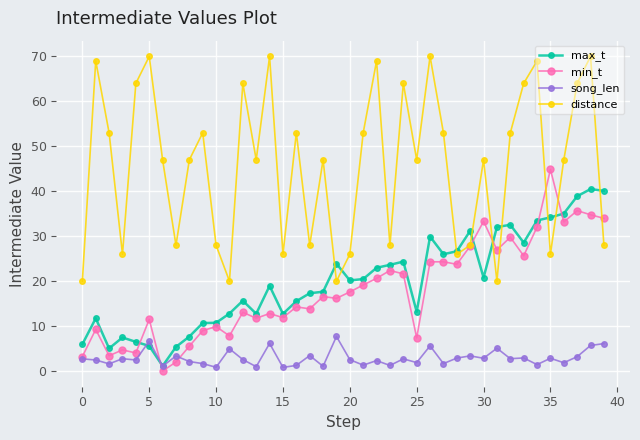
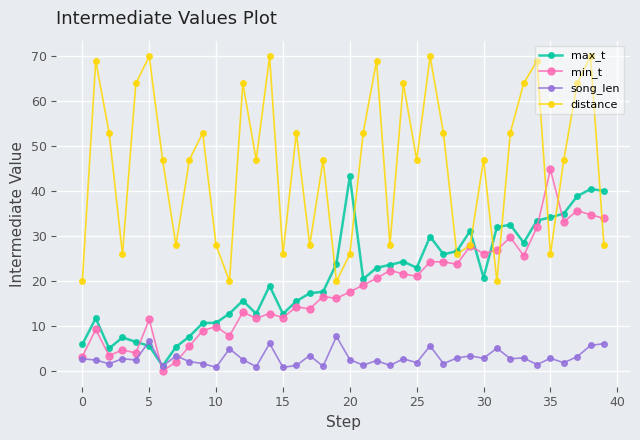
max_t, 20: 20 -> 43
max_t, 25: 13 -> 23
min_t, 25: 7 -> 21
min_t, 30: 33 -> 26
